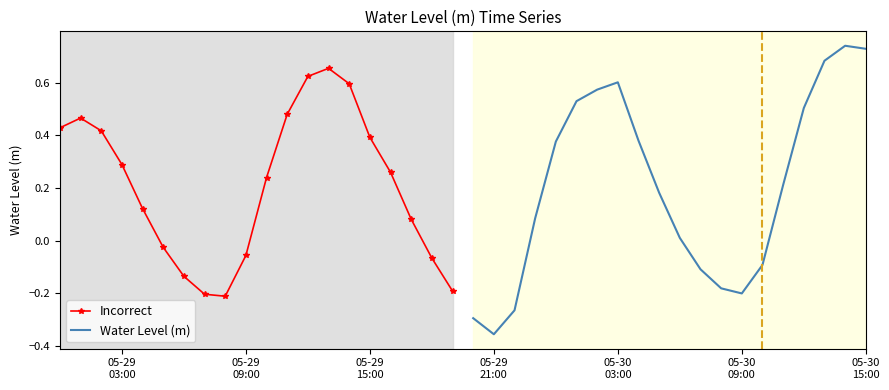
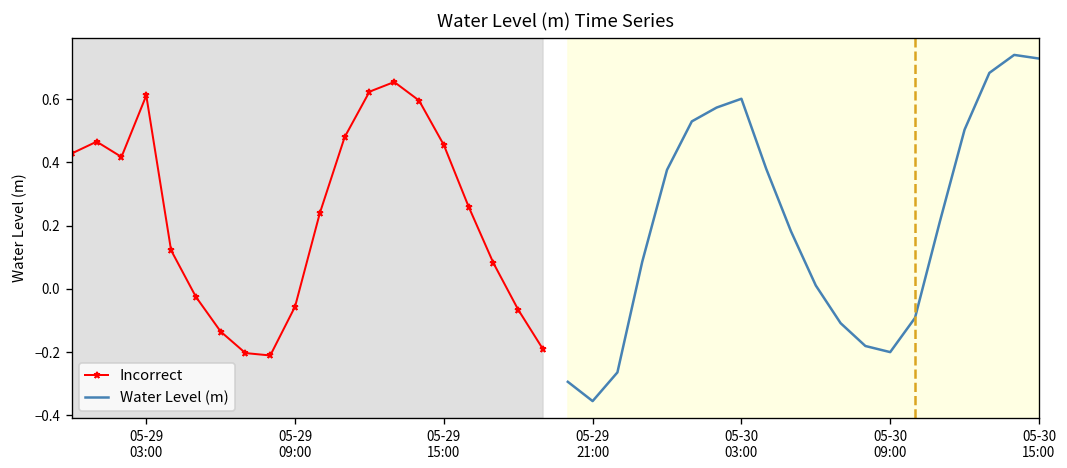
Incorrect, 05-29 03:00: 0.29 -> 0.61
Incorrect, 05-29 15:00: 0.39 -> 0.46
